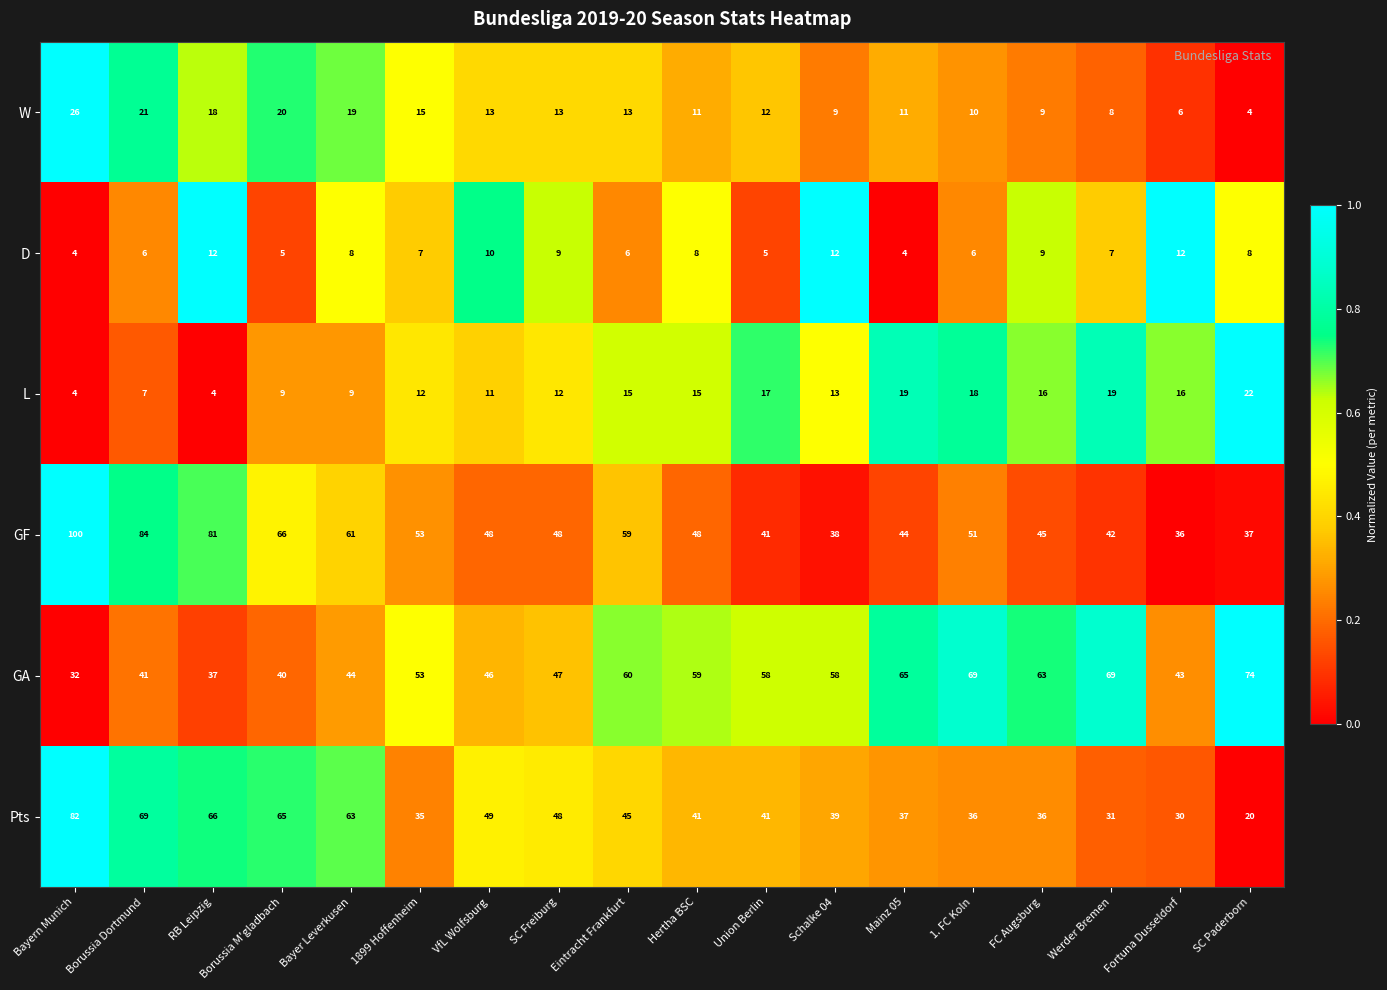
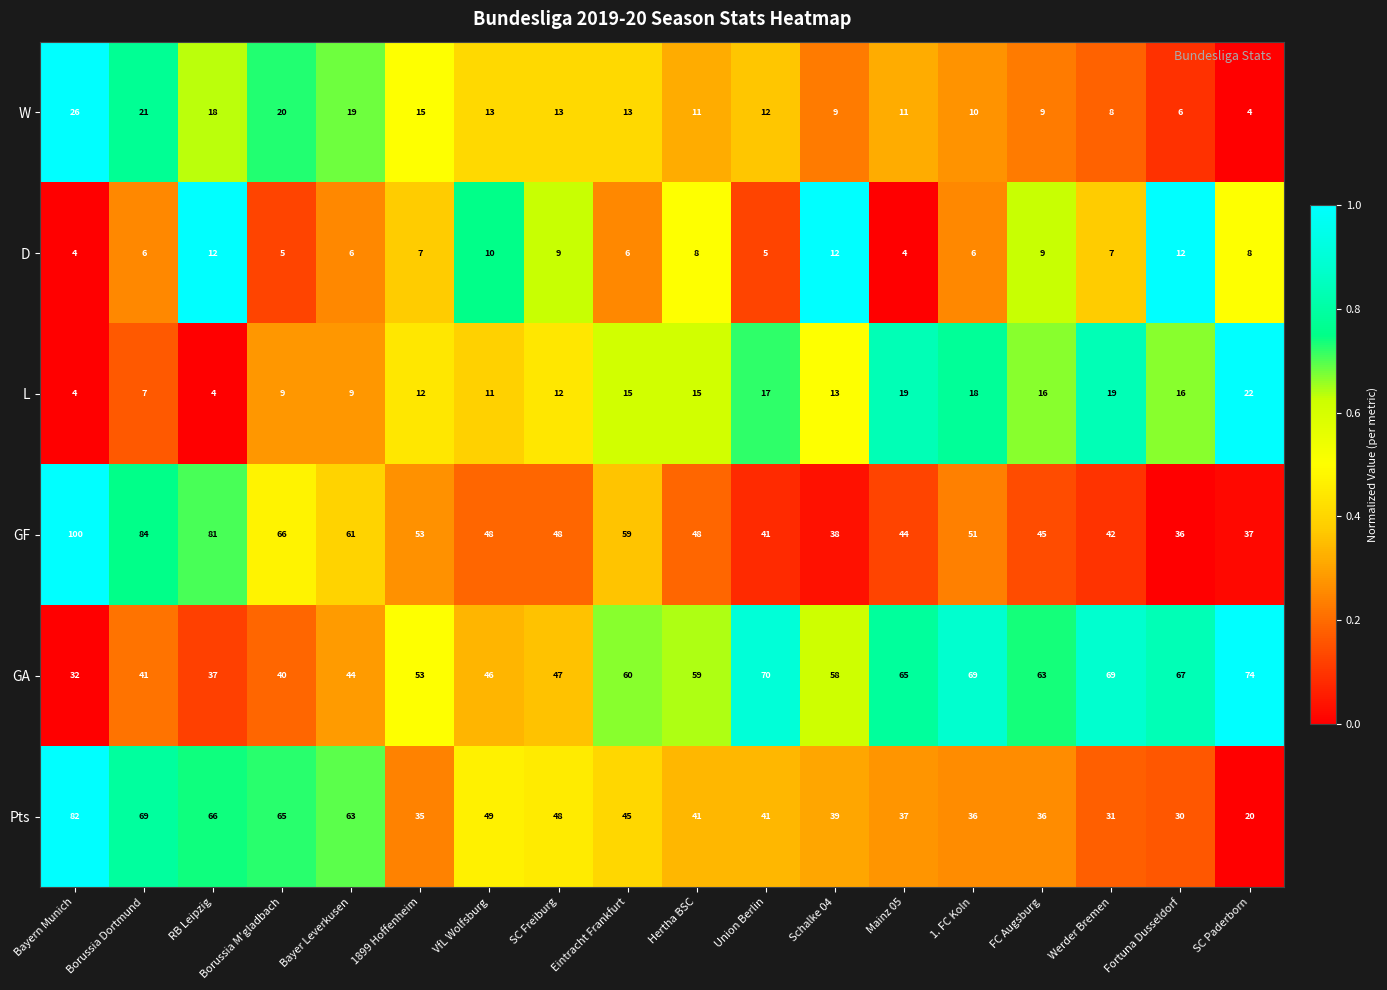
D, Bayer Leverkusen: 8 -> 6
GA, Union Berlin: 58 -> 70
GA, Fortuna Dusseldorf: 43 -> 67
